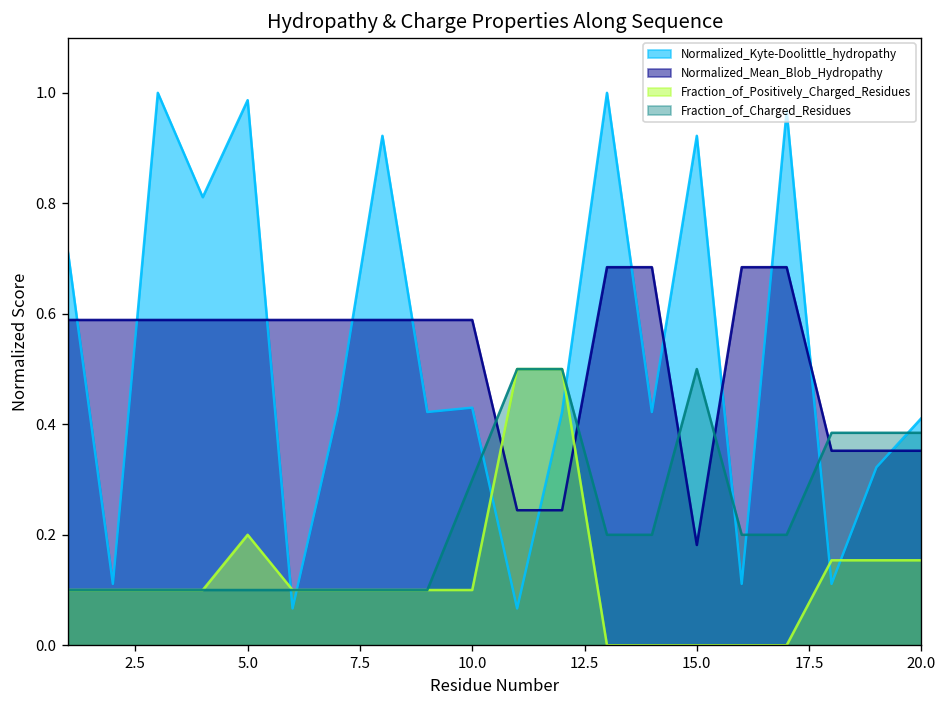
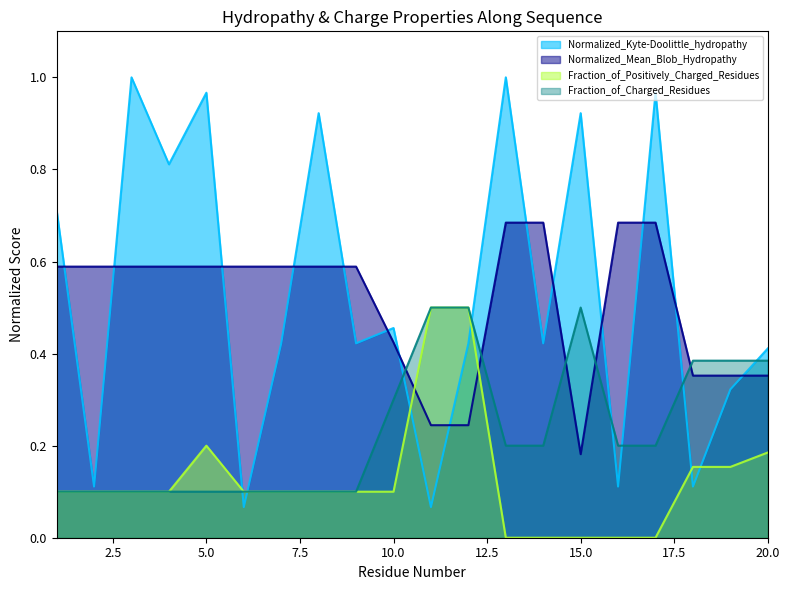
Normalized_Kyte-Doolittle_hydropathy, 5.0: 0.99 -> 0.97
Normalized_Kyte-Doolittle_hydropathy, 10.0: 0.43 -> 0.46
Normalized_Mean_Blob_Hydropathy, 10.0: 0.59 -> 0.42
Fraction_of_Positively_Charged_Residues, 20.0: 0.15 -> 0.19
